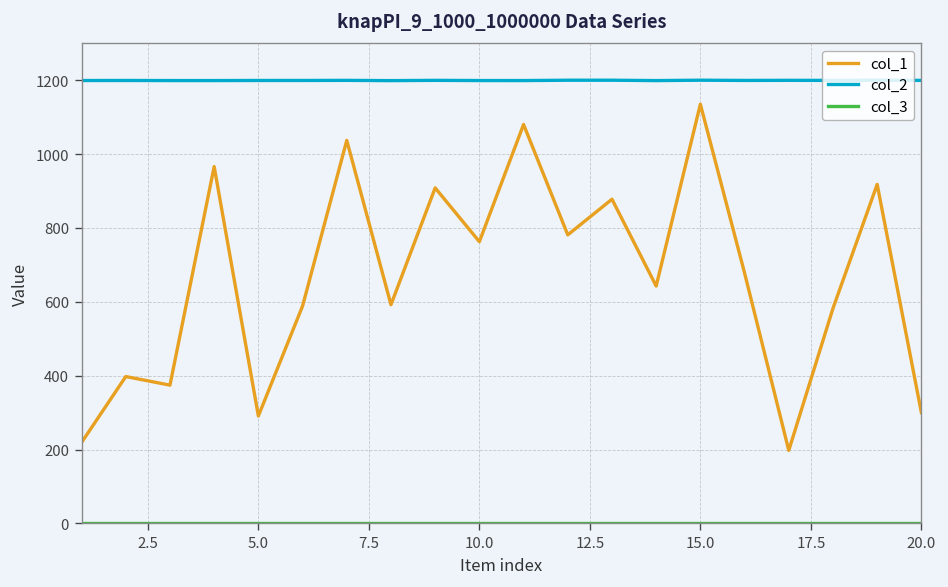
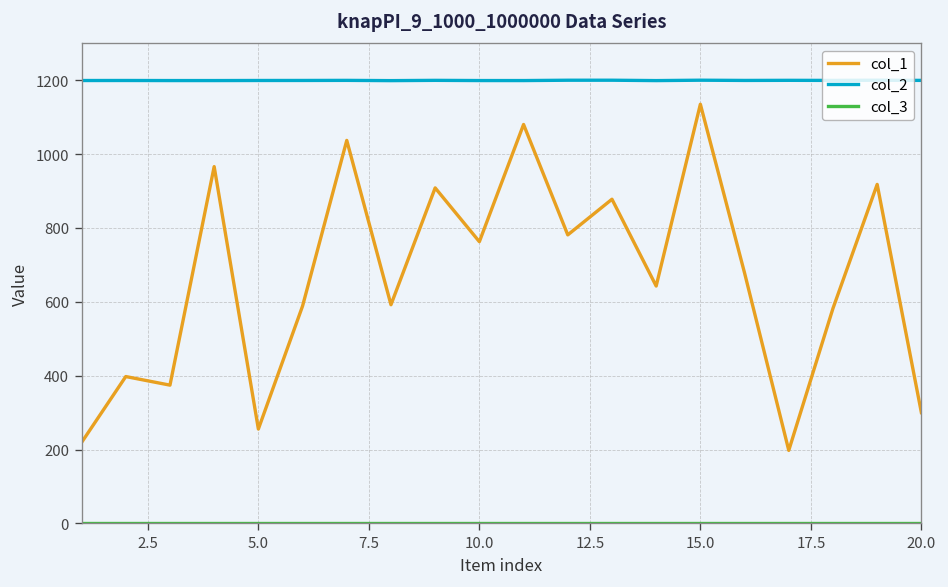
col_1, 5.0: 290 -> 260
